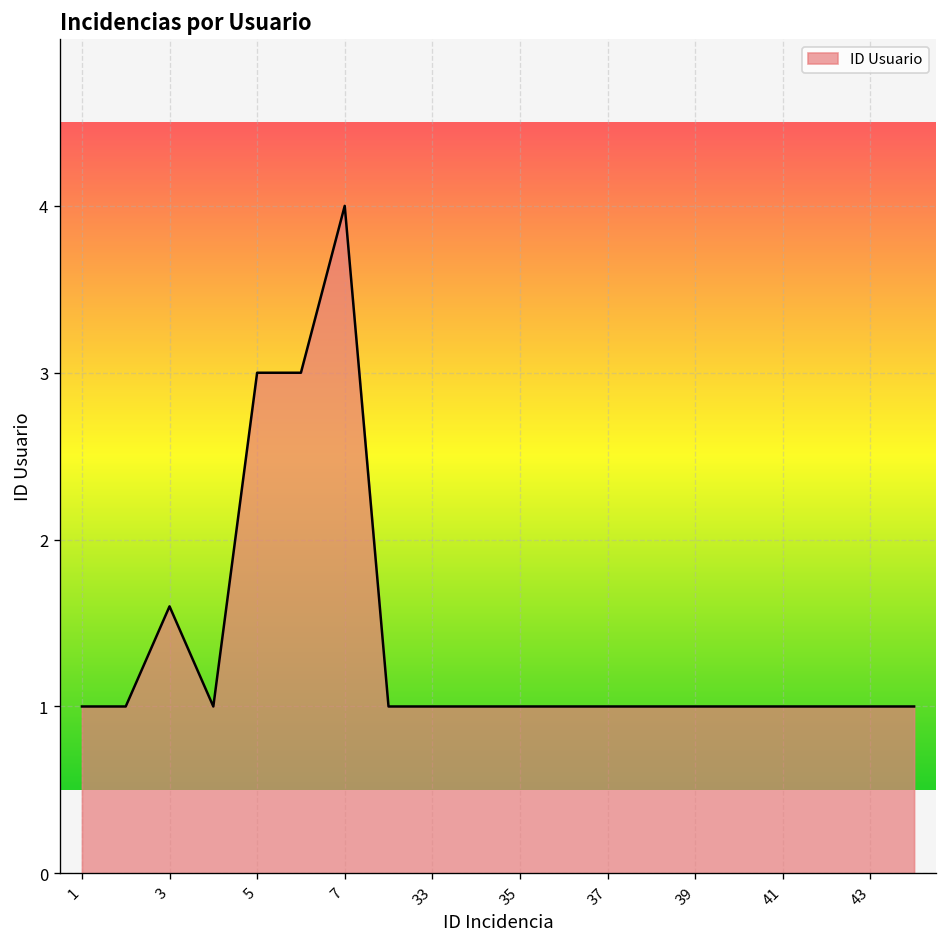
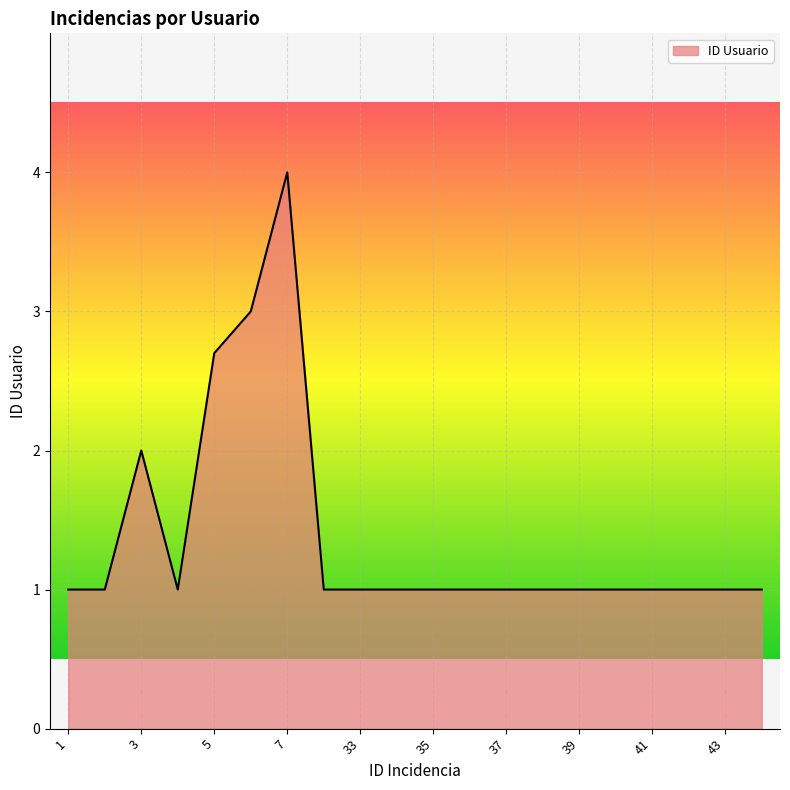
3: 1.6 -> 2.0
5: 3.0 -> 2.7
